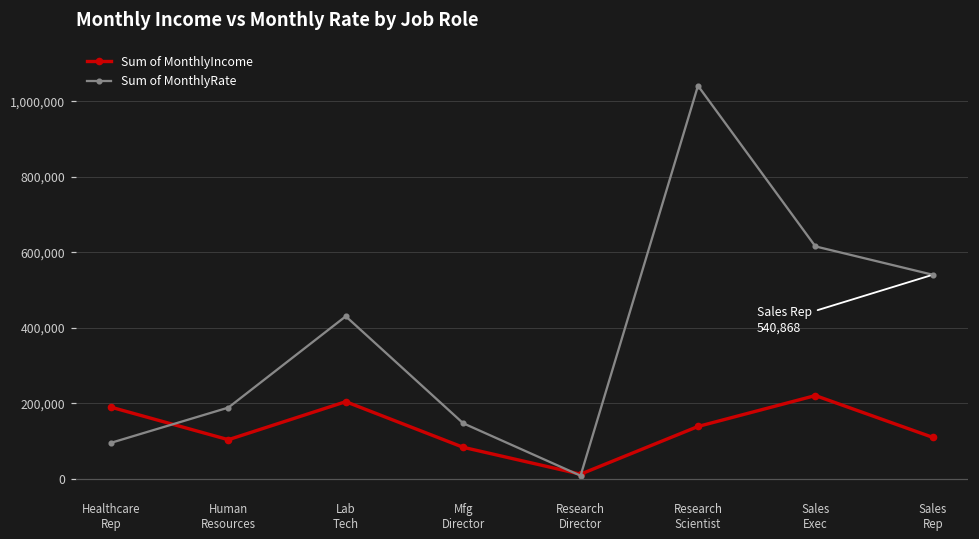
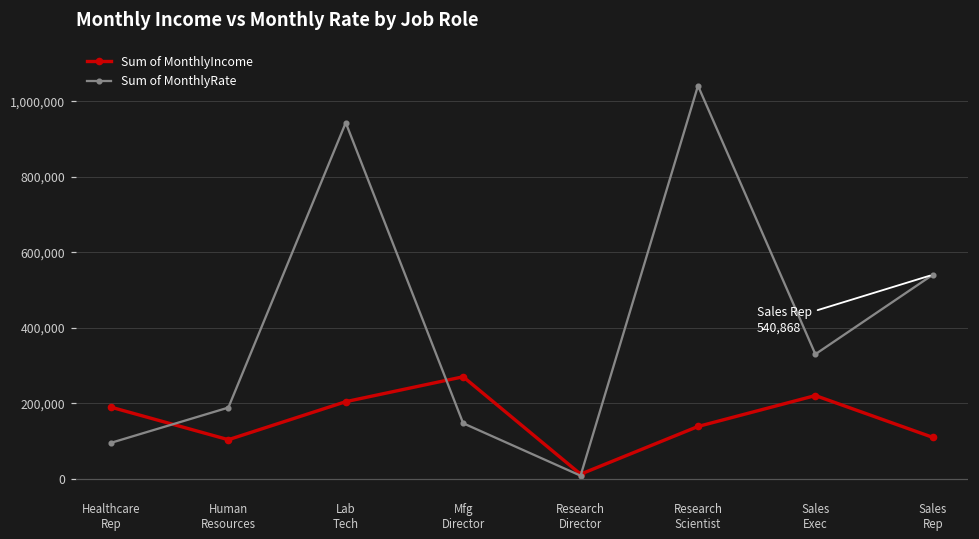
Sum of MonthlyRate, Lab Tech: 430,000 -> 940,000
Sum of MonthlyIncome, Mfg Director: 80,000 -> 270,000
Sum of MonthlyRate, Sales Exec: 620,000 -> 330,000
